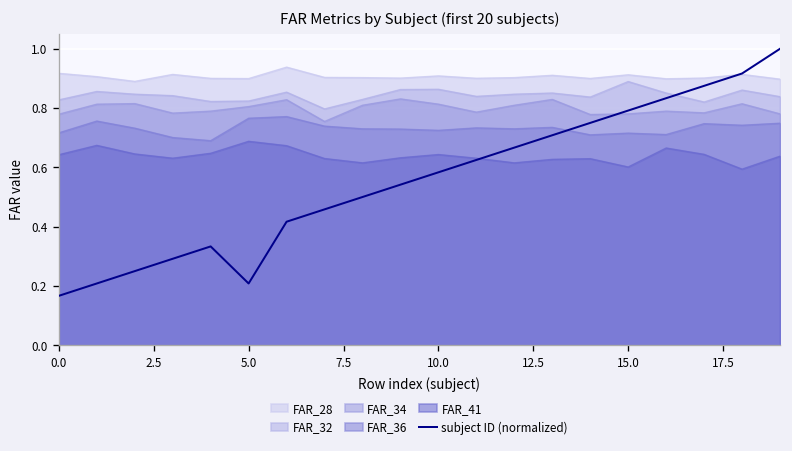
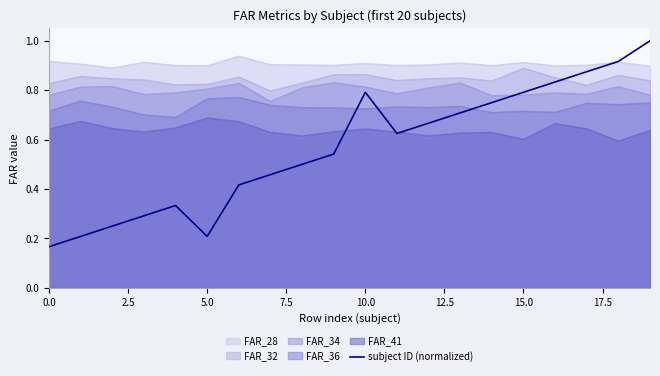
subject ID (normalized), 10.0: 0.58 -> 0.79
